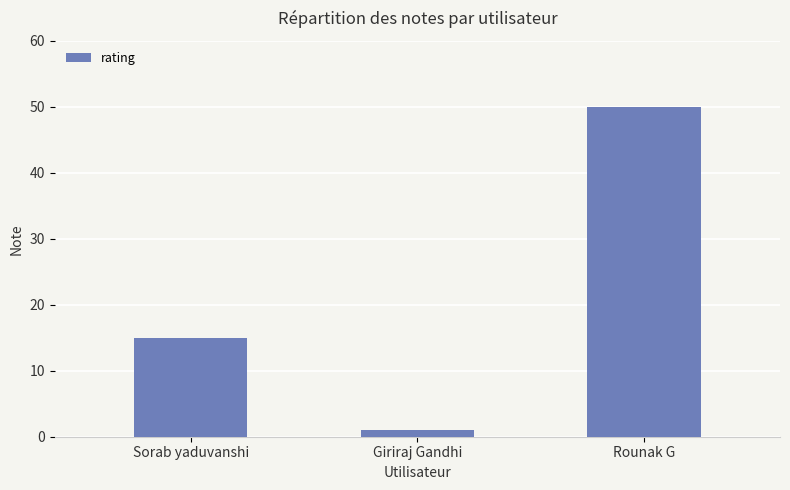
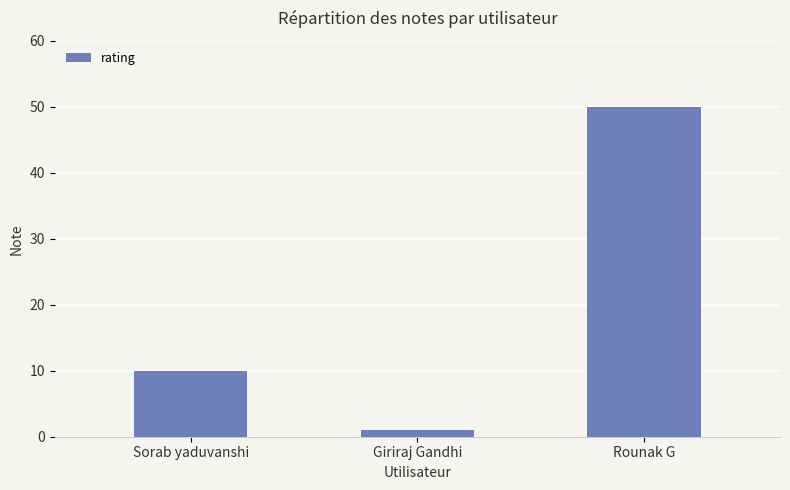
Sorab yaduvanshi: 15 -> 10
